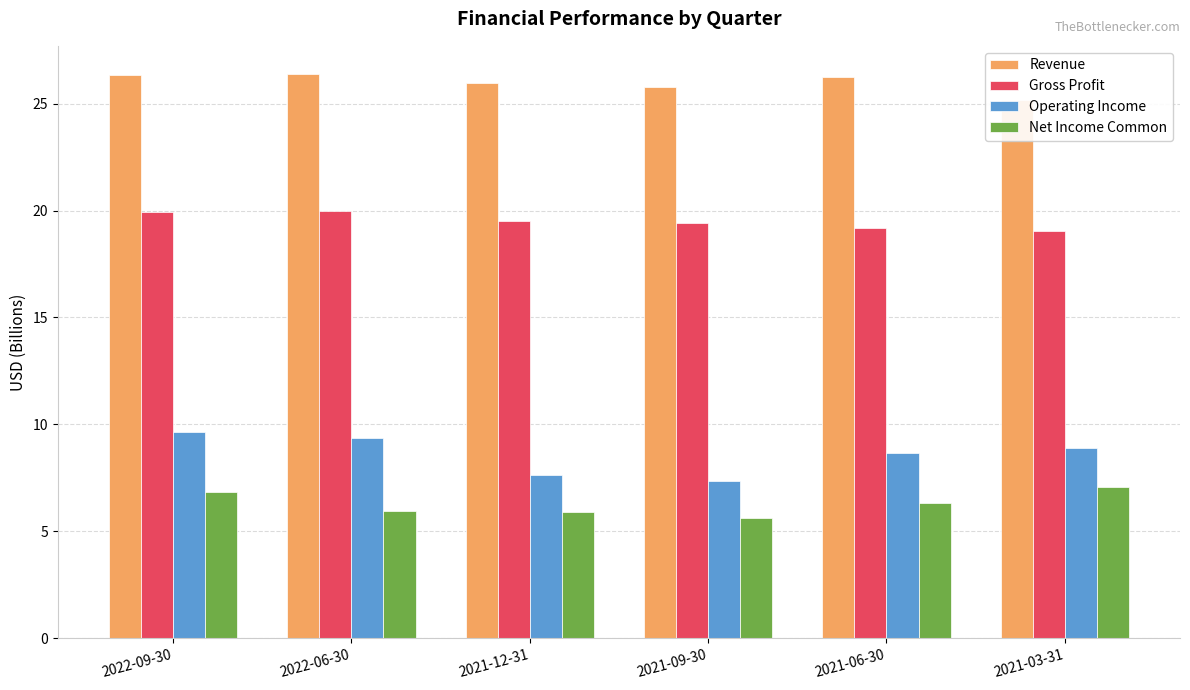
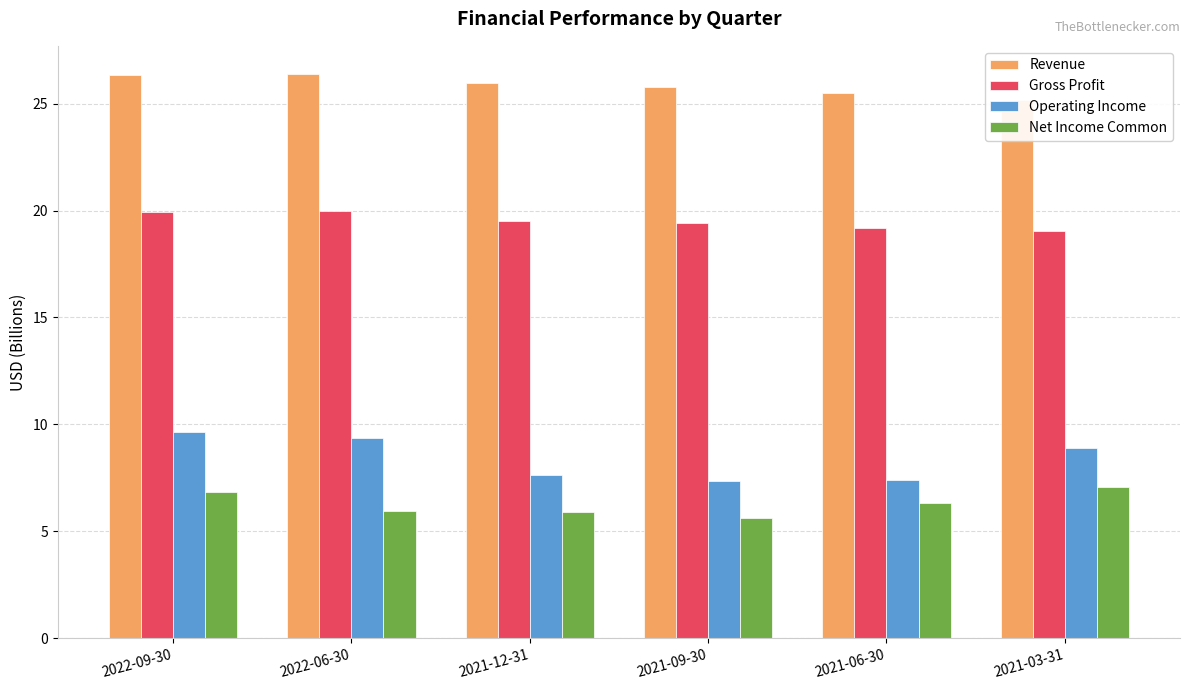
Revenue, 2021-06-30: 26.2 -> 25.5
Operating Income, 2021-06-30: 8.7 -> 7.4
